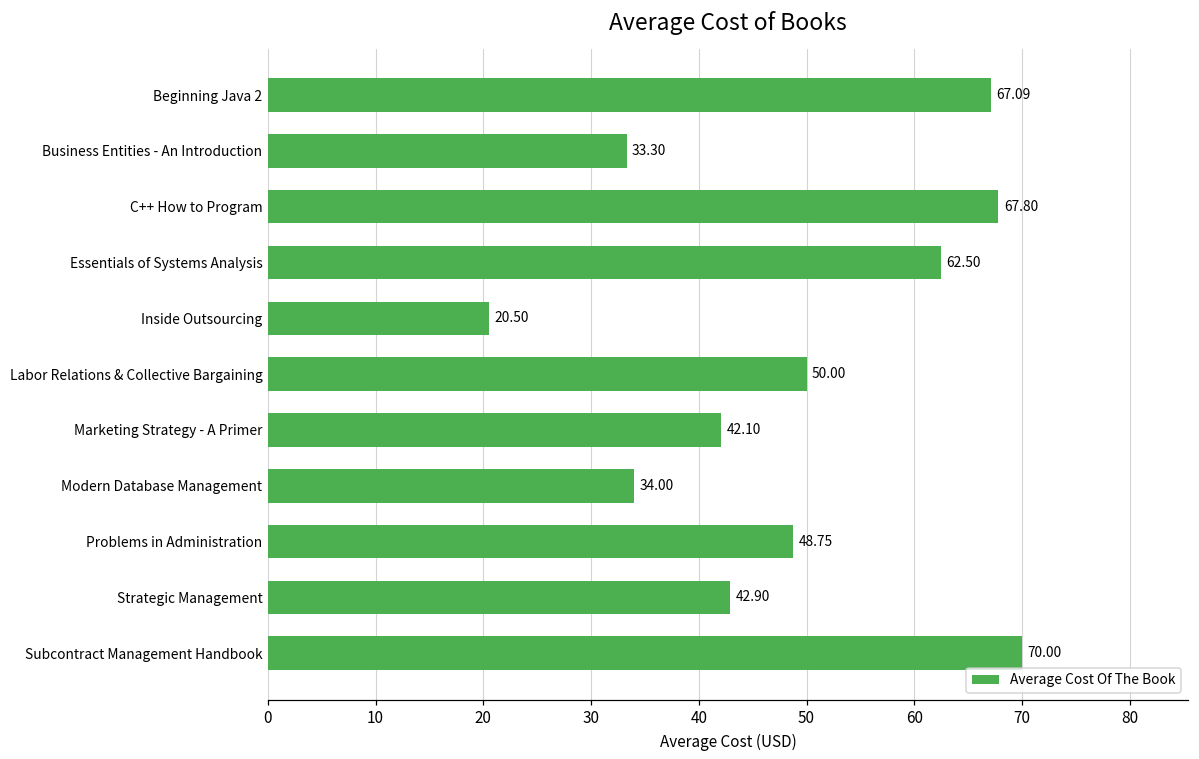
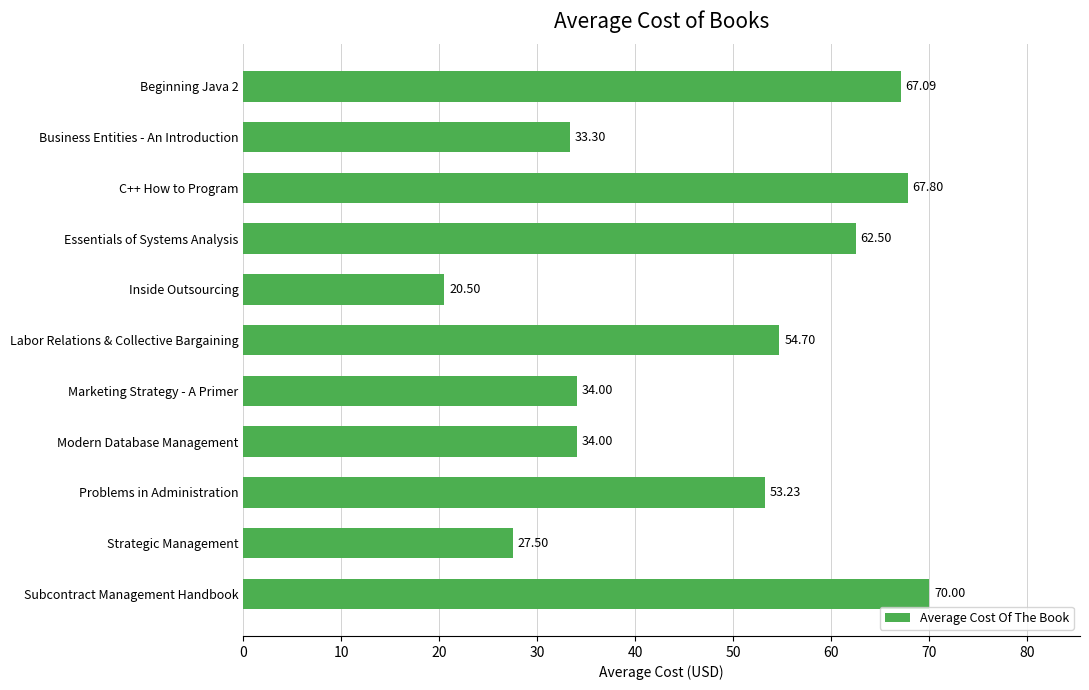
Labor Relations & Collective Bargaining: 50.00 -> 54.70
Marketing Strategy - A Primer: 42.10 -> 34.00
Problems in Administration: 48.75 -> 53.23
Strategic Management: 42.90 -> 27.50
